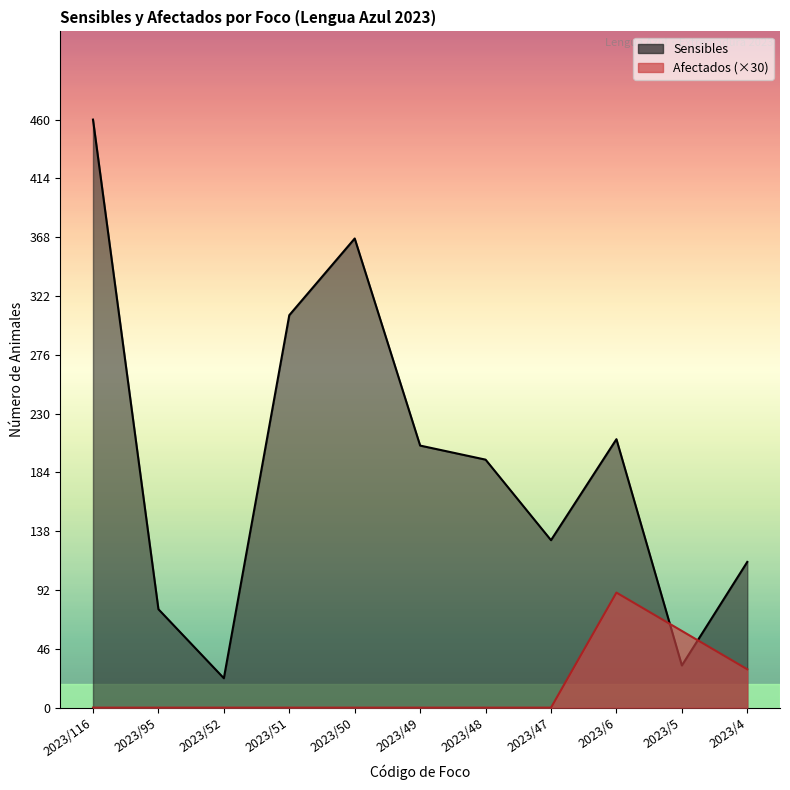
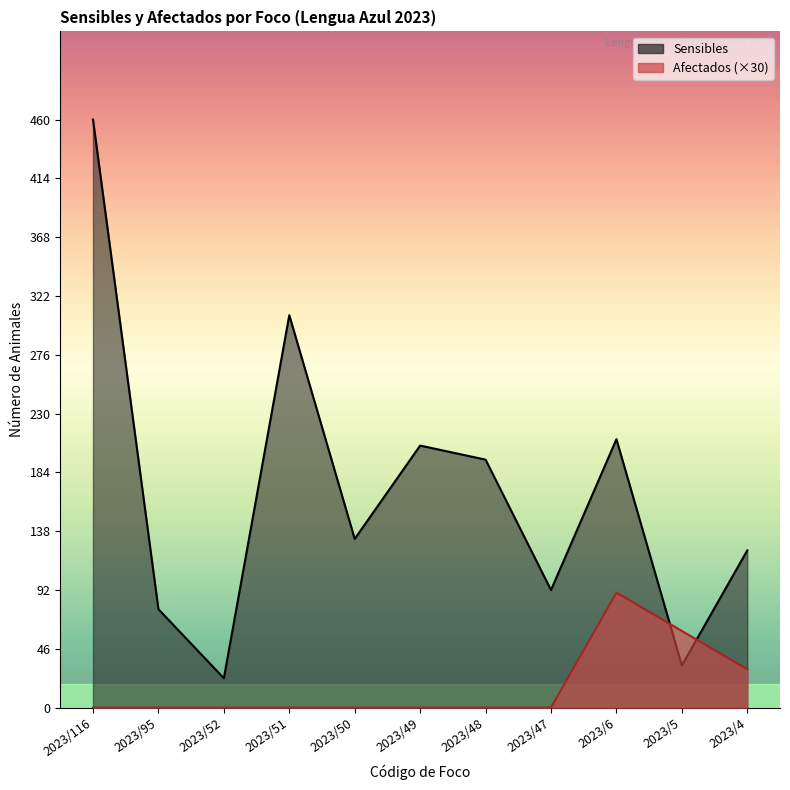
Sensibles, 2023/50: 367 -> 132
Sensibles, 2023/47: 131 -> 92
Sensibles, 2023/4: 114 -> 123
